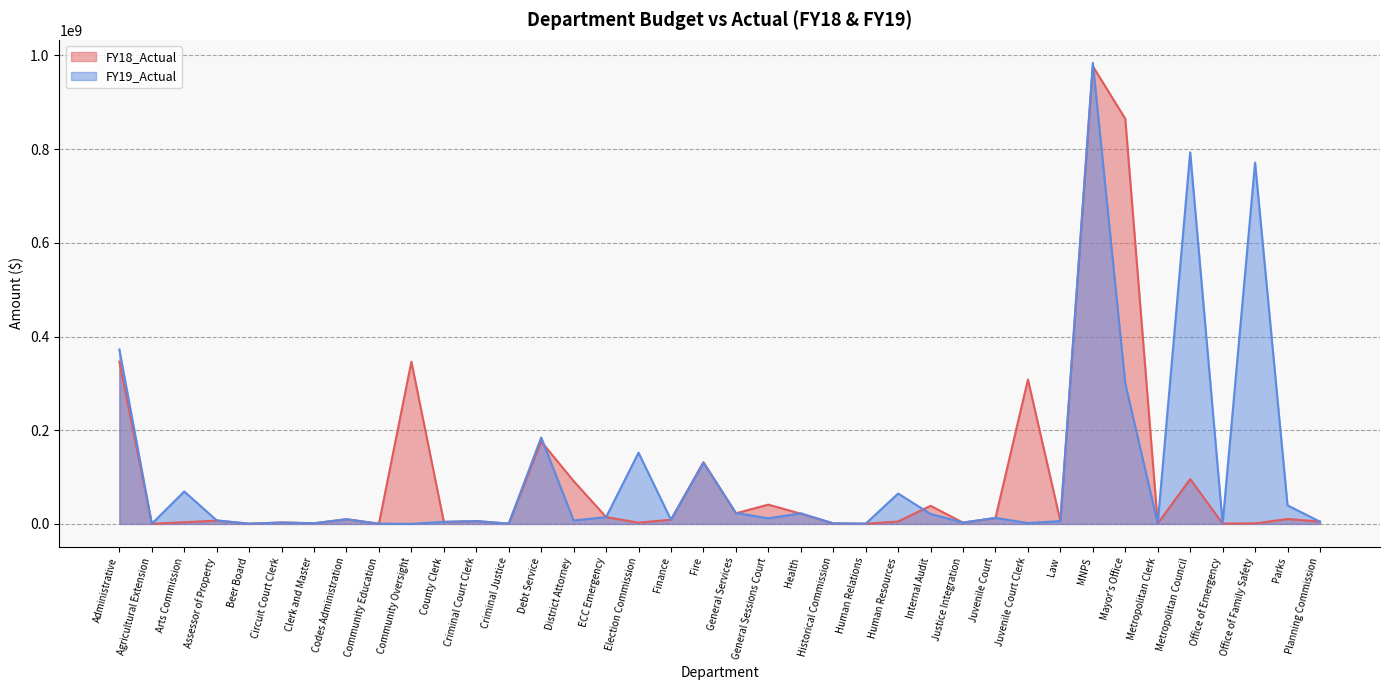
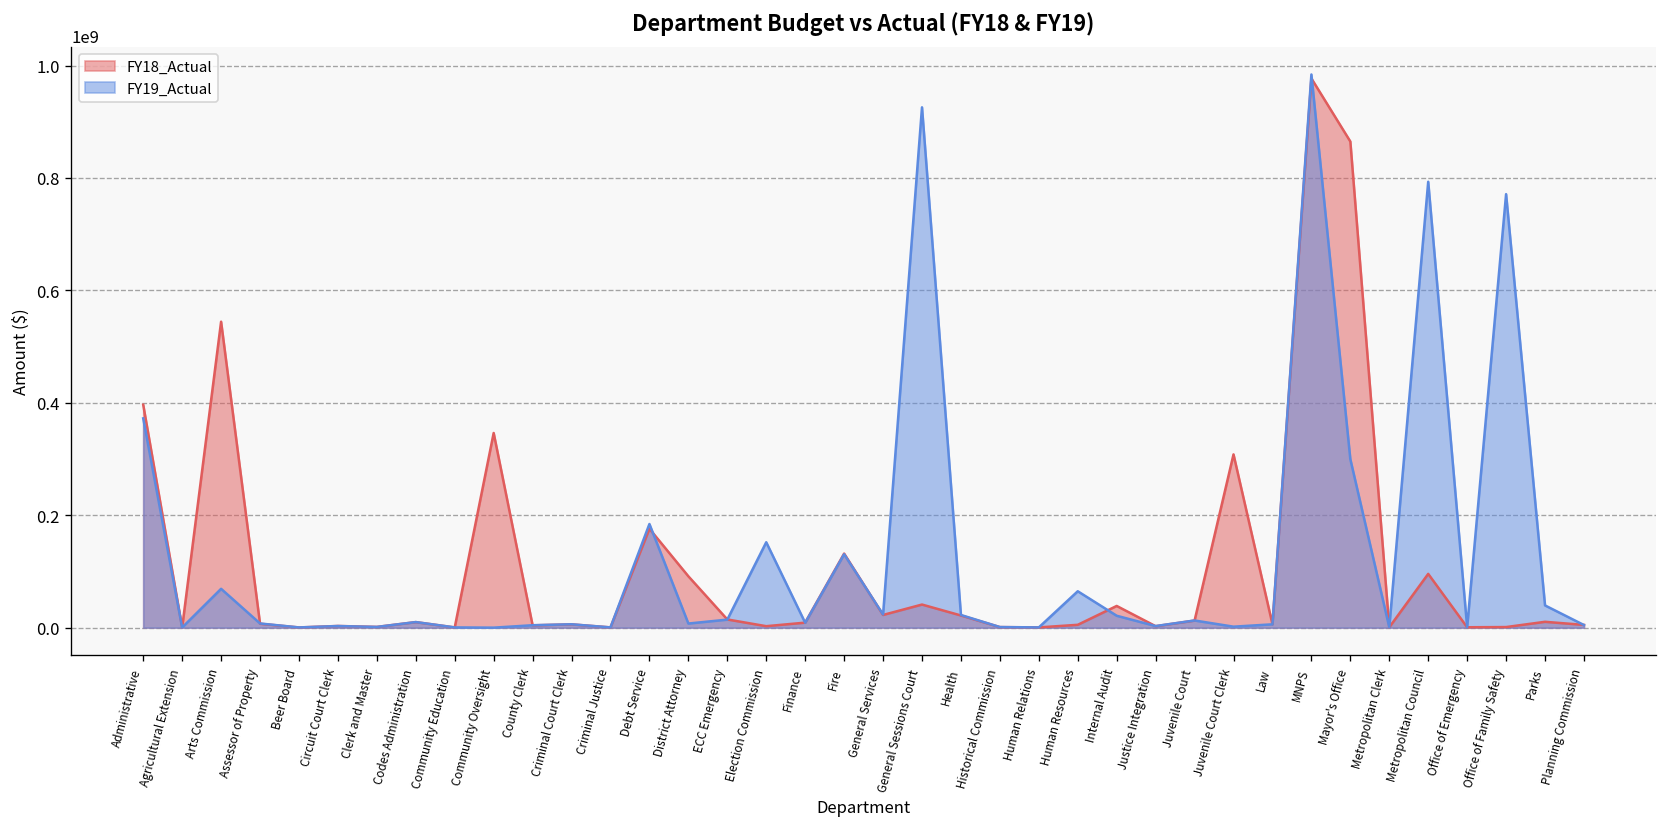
FY18_Actual, Administrative: 350000000 -> 400000000
FY18_Actual, Arts Commission: 0 -> 540000000
FY19_Actual, General Sessions Court: 10000000 -> 930000000
